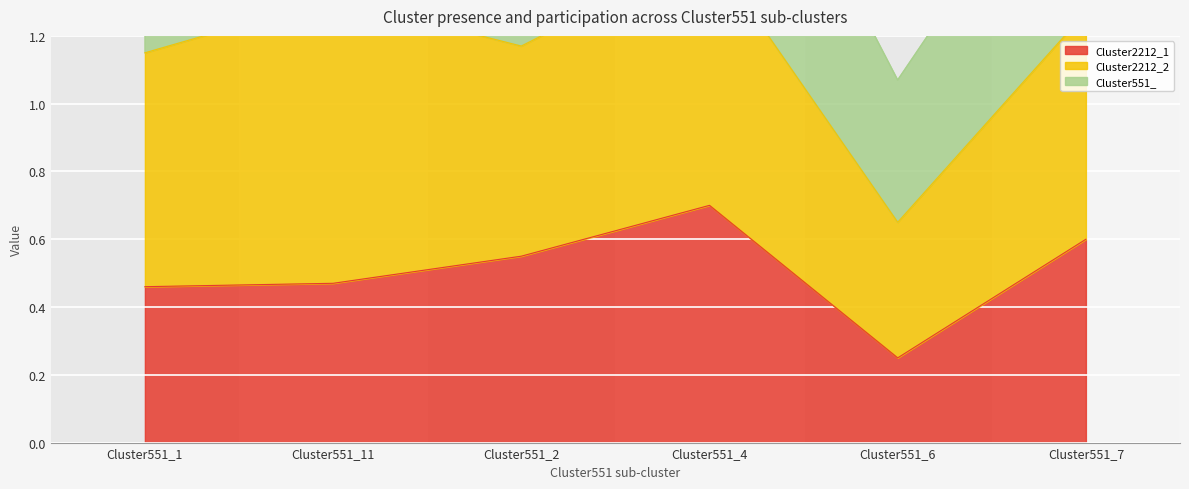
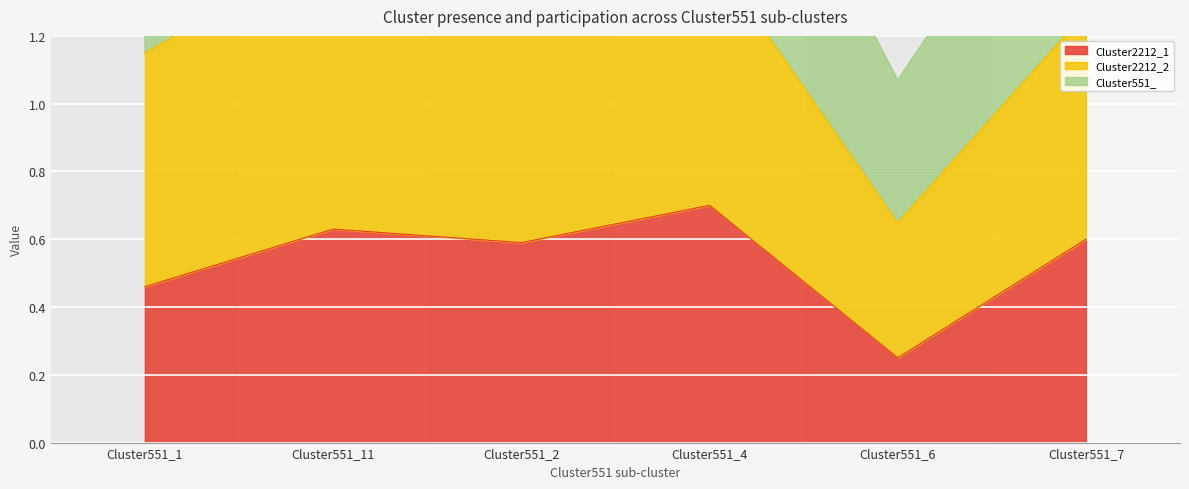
Cluster2212_1, Cluster551_11: 0.47 -> 0.63
Cluster2212_1, Cluster551_2: 0.55 -> 0.59
